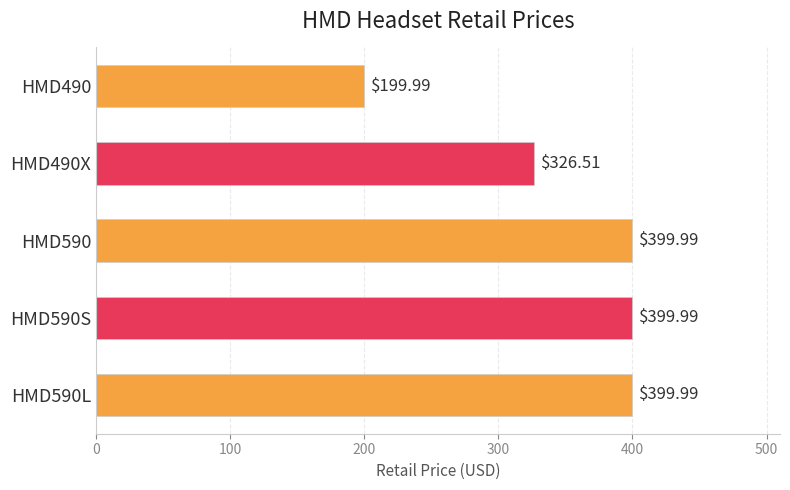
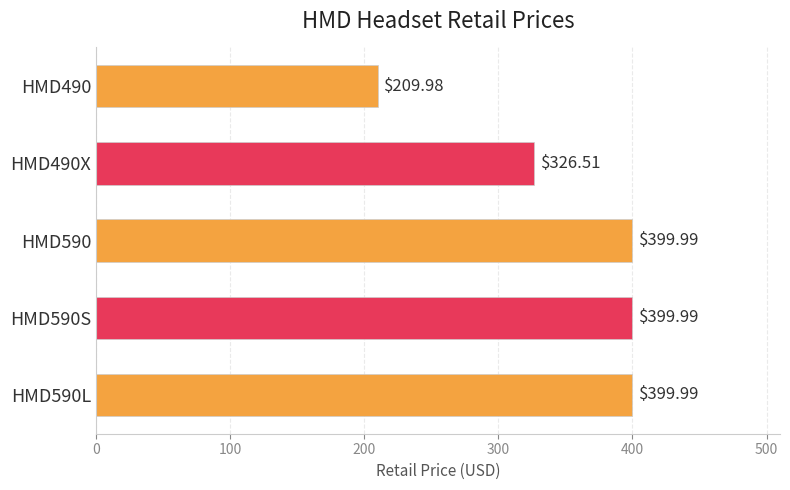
HMD490: $199.99 -> $209.98
